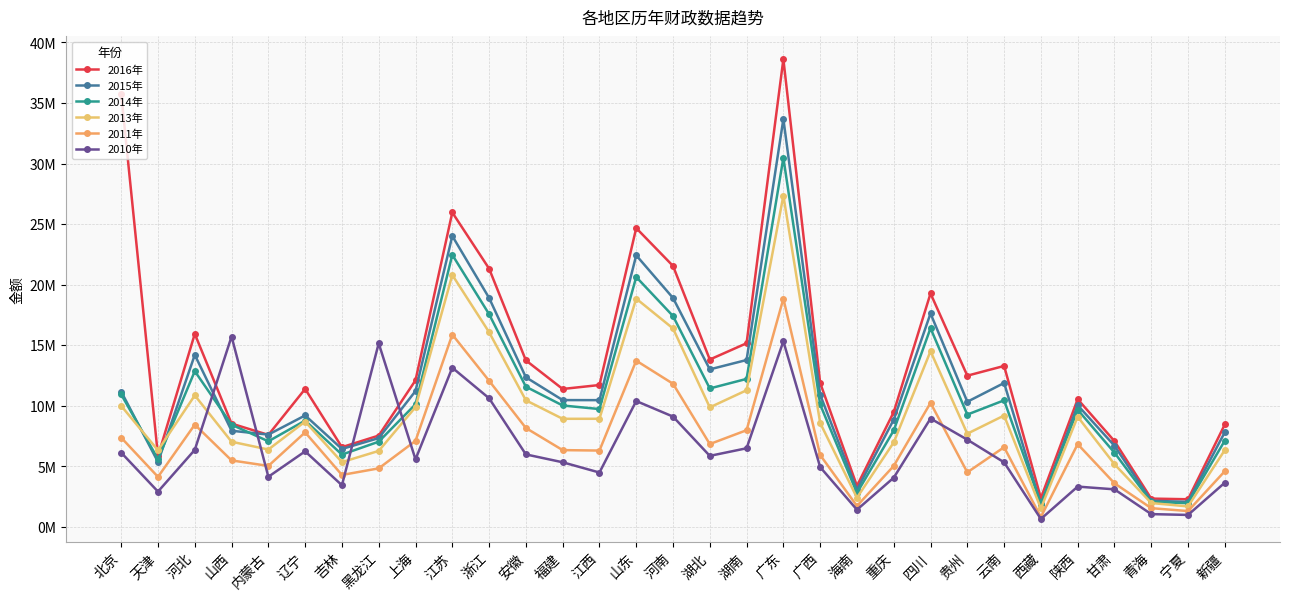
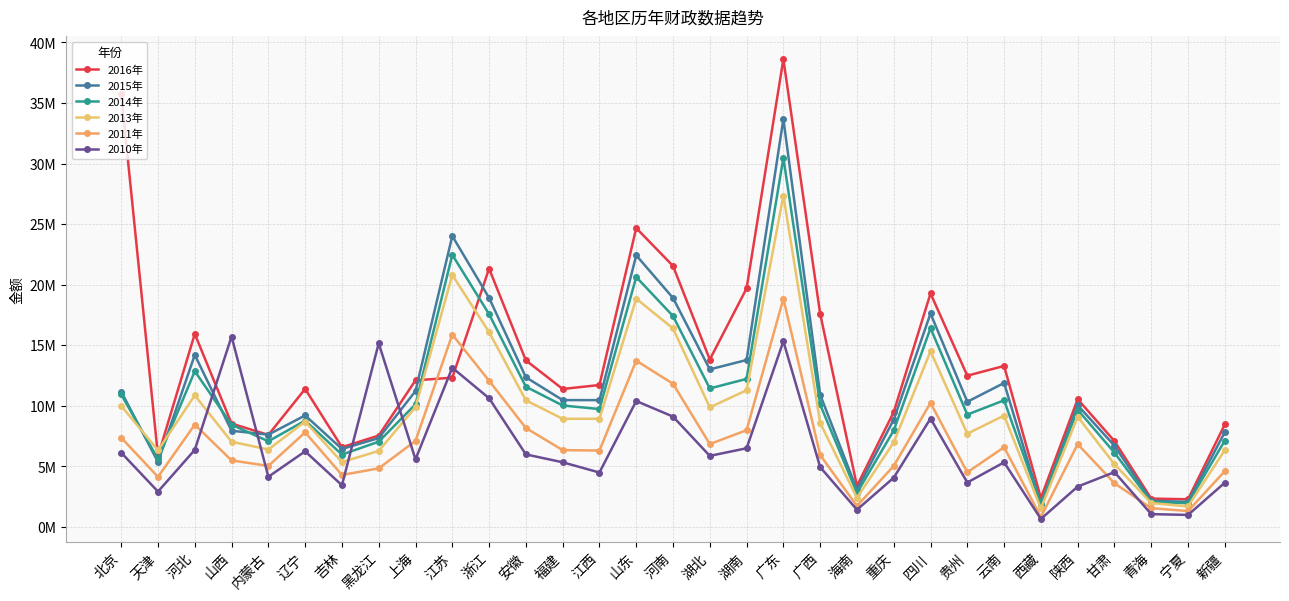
2016年, 江苏: 26000000 -> 12300000
2016年, 湖南: 15200000 -> 19700000
2016年, 广西: 11900000 -> 17600000
2010年, 贵州: 7200000 -> 3700000
2010年, 甘肃: 3100000 -> 4500000
